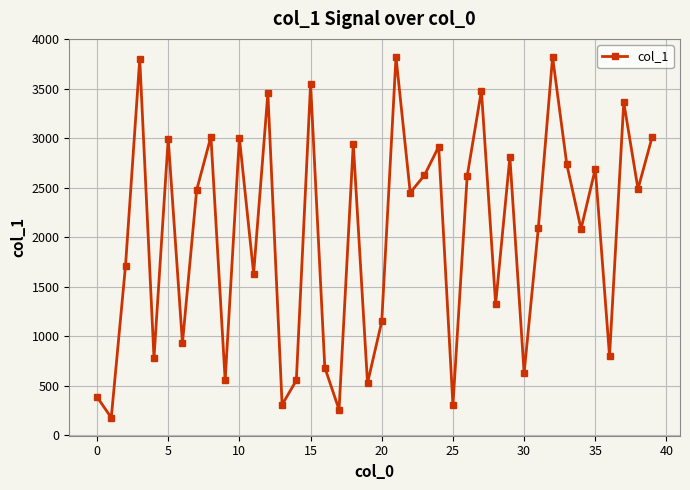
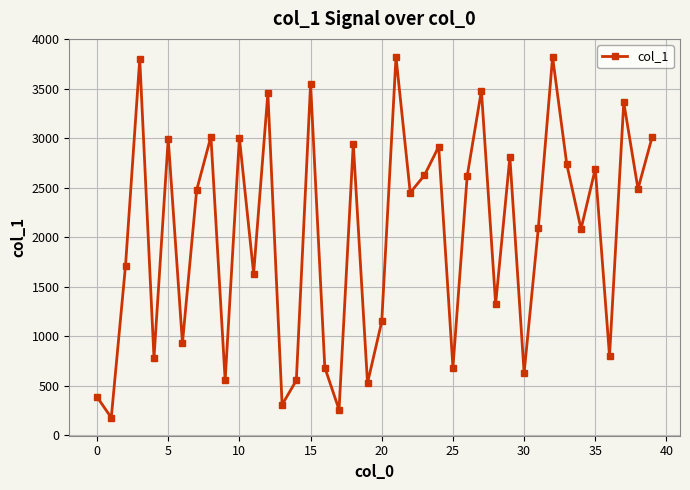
25: 300 -> 700
